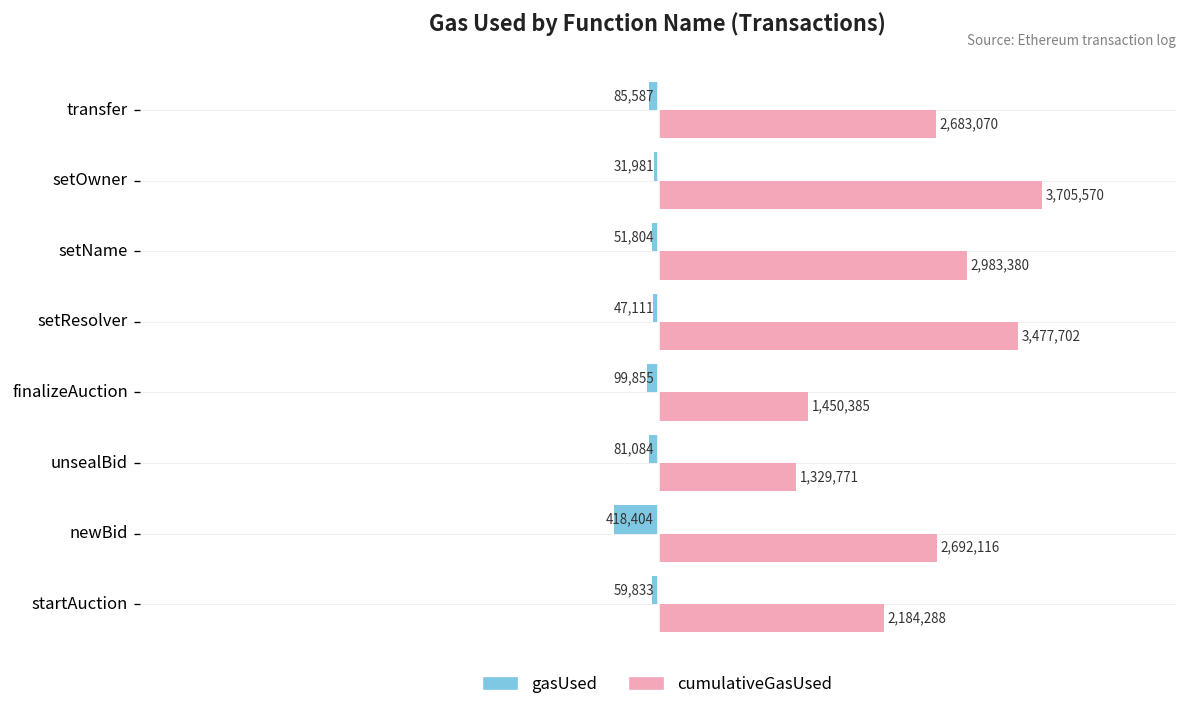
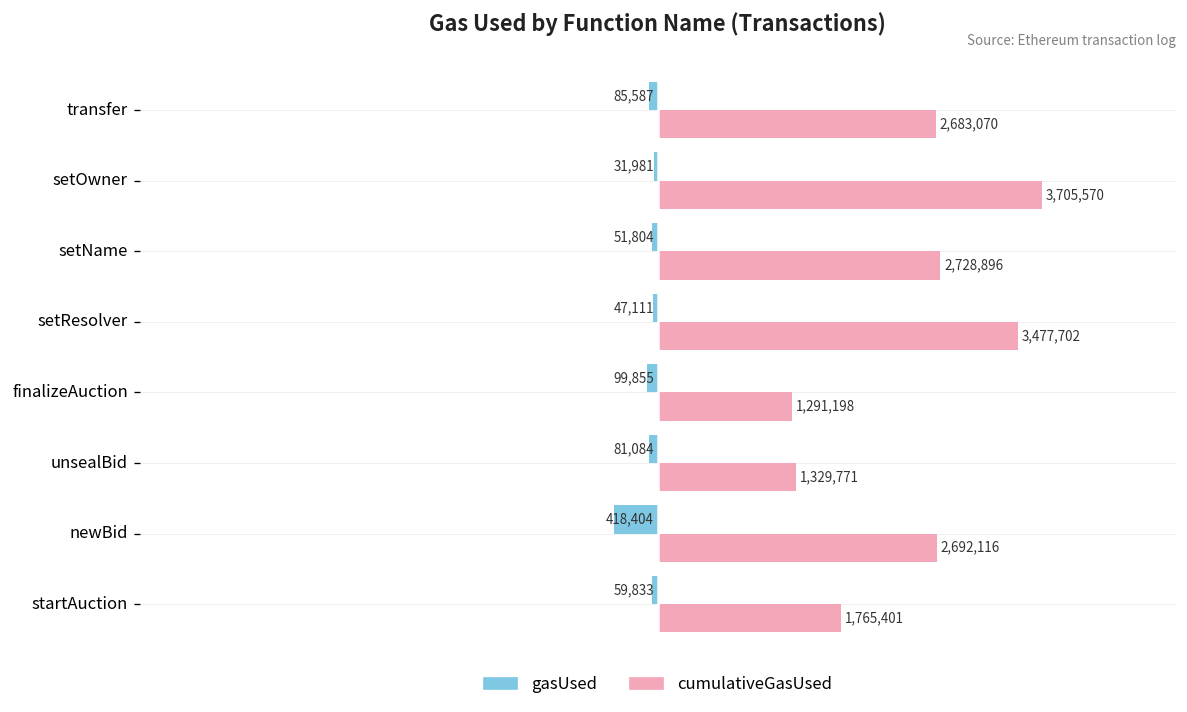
cumulativeGasUsed, setName: 2,983,380 -> 2,728,896
cumulativeGasUsed, finalizeAuction: 1,450,385 -> 1,291,198
cumulativeGasUsed, startAuction: 2,184,288 -> 1,765,401
